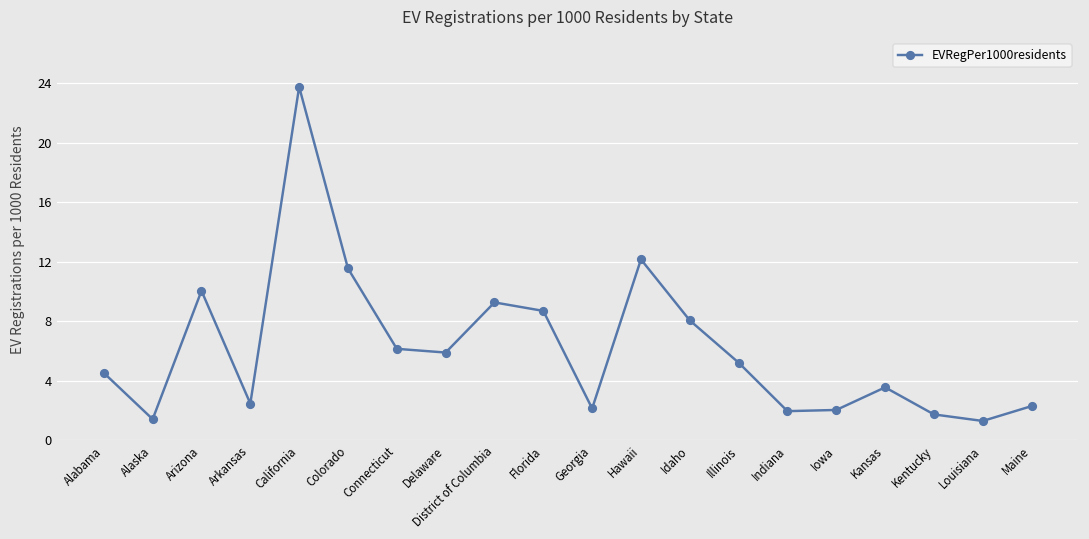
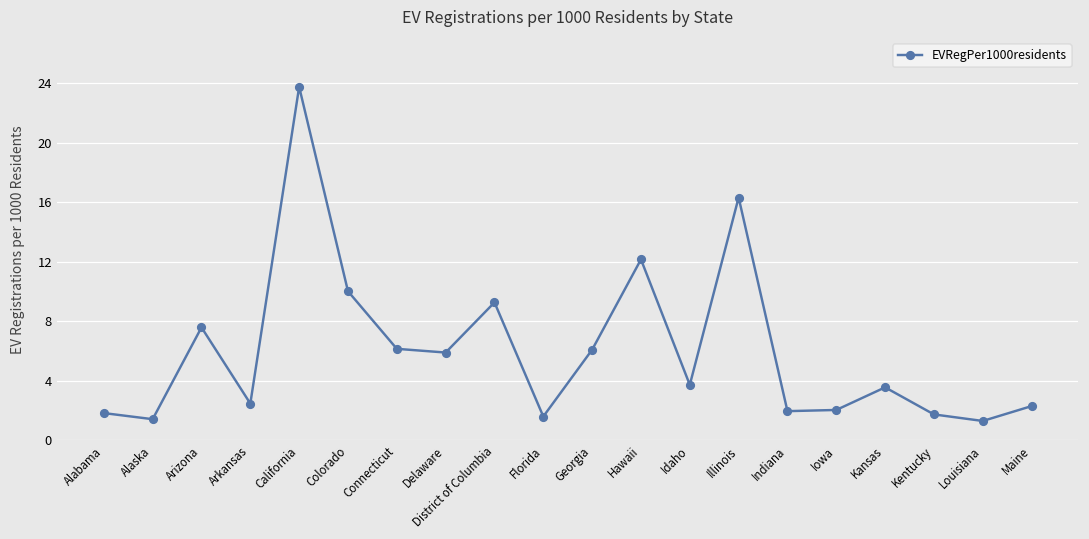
Alabama: 4.5 -> 1.8
Arizona: 10.0 -> 7.6
Colorado: 11.5 -> 10.0
Florida: 8.7 -> 1.6
Georgia: 2.1 -> 6.1
Idaho: 8.0 -> 3.7
Illinois: 5.2 -> 16.3
